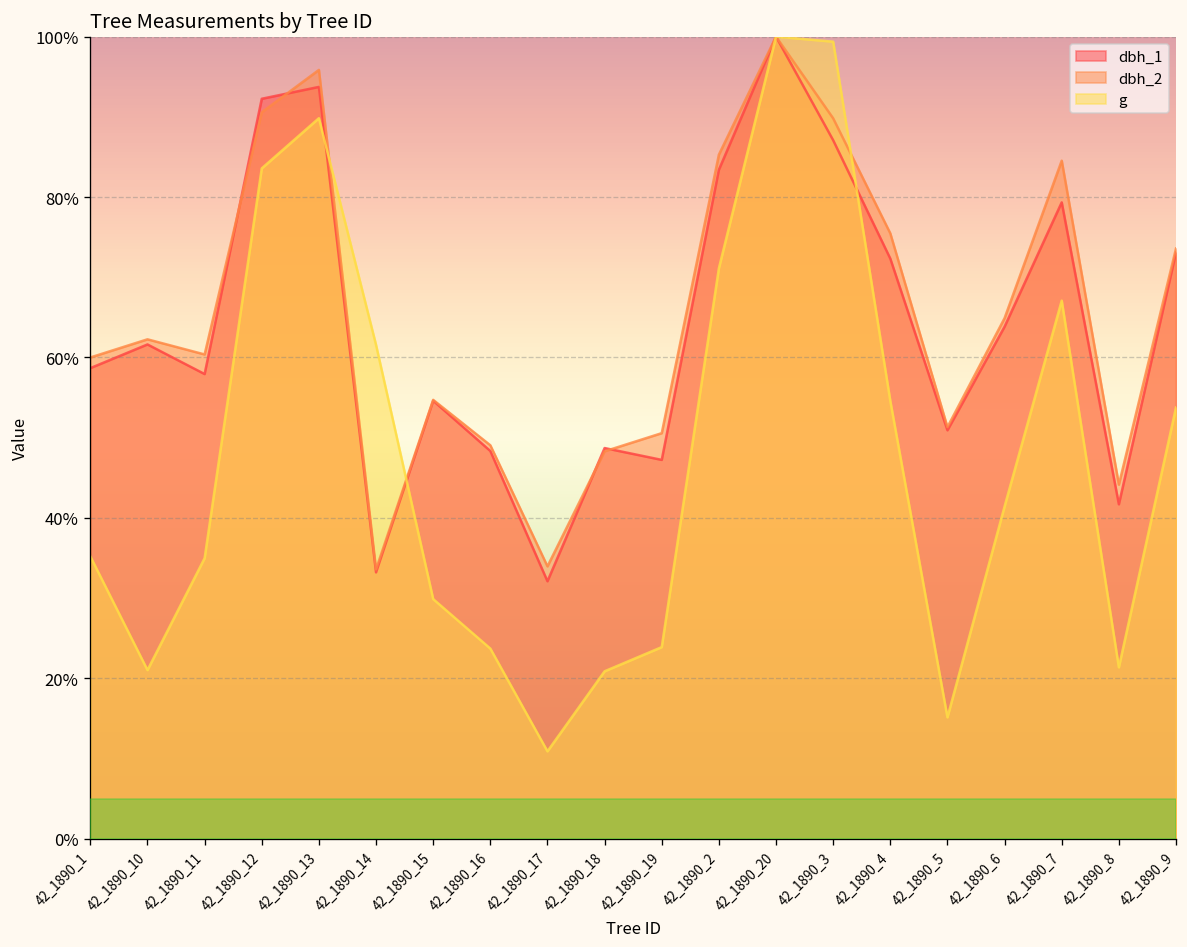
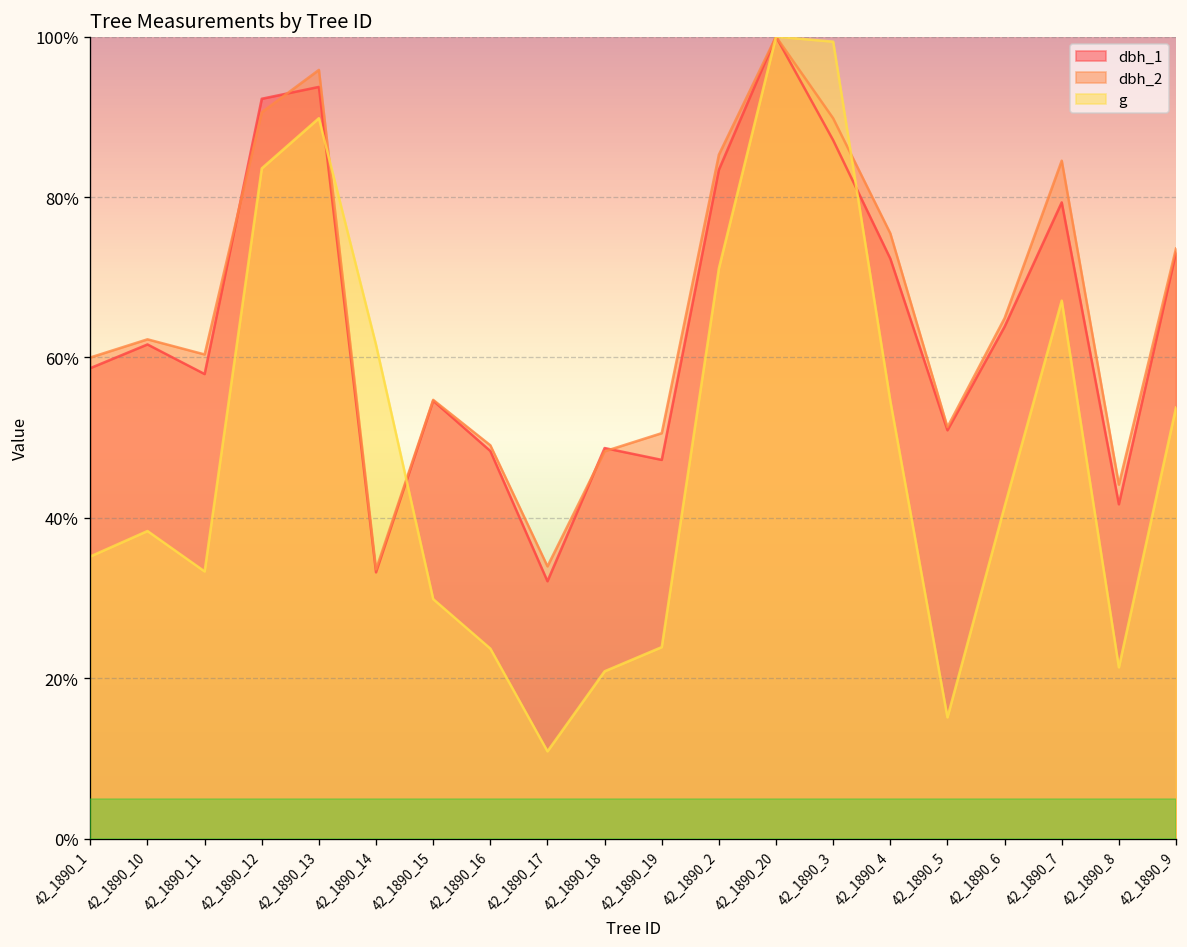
g, 42_1890_10: 21% -> 38%
g, 42_1890_11: 35% -> 33%
